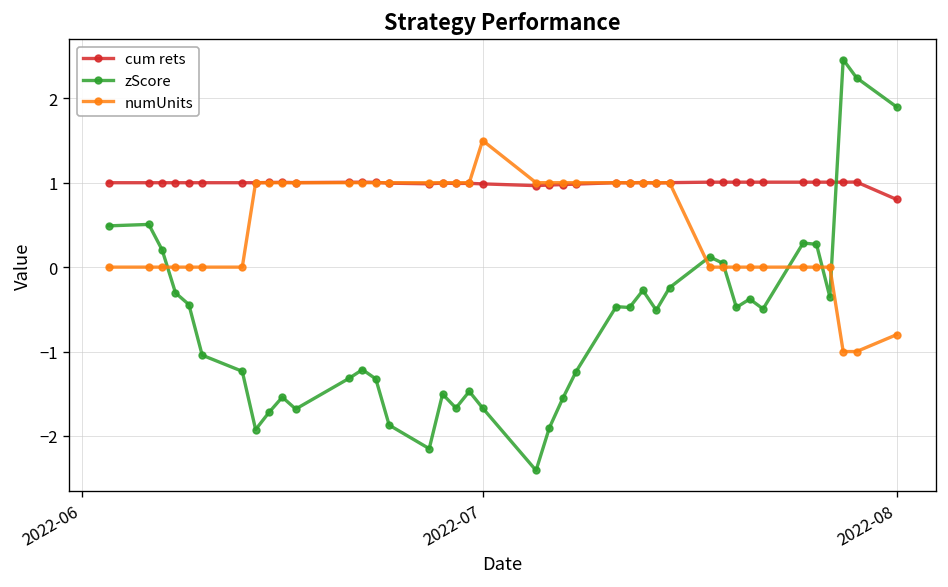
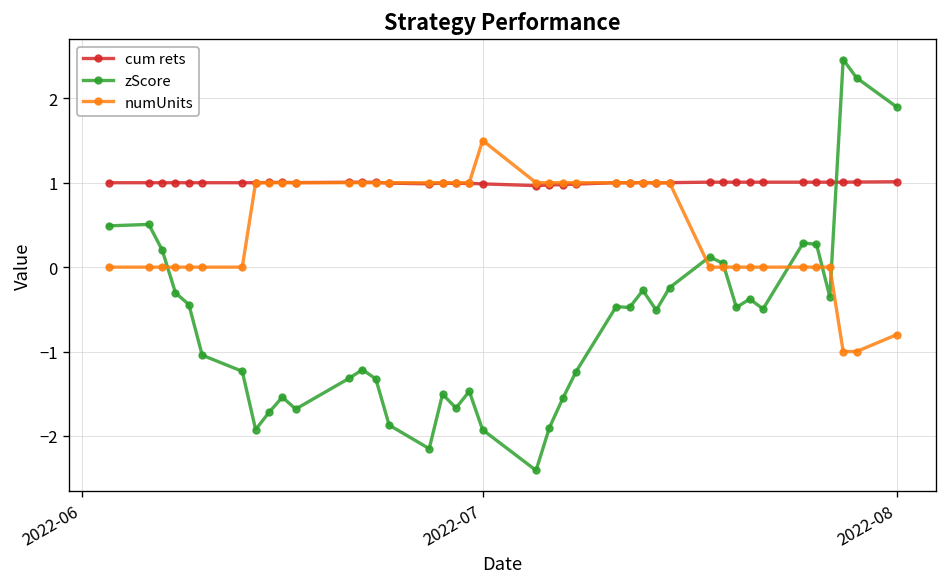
zScore, 2022-07: -1.7 -> -1.9
cum rets, 2022-08: 0.8 -> 1.0
